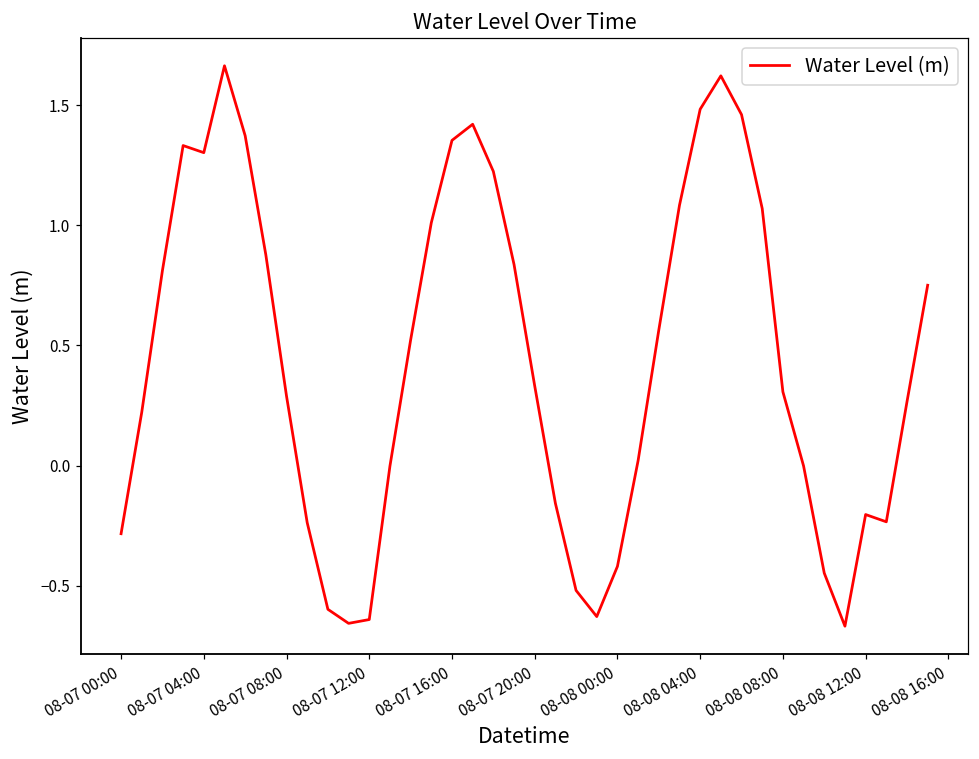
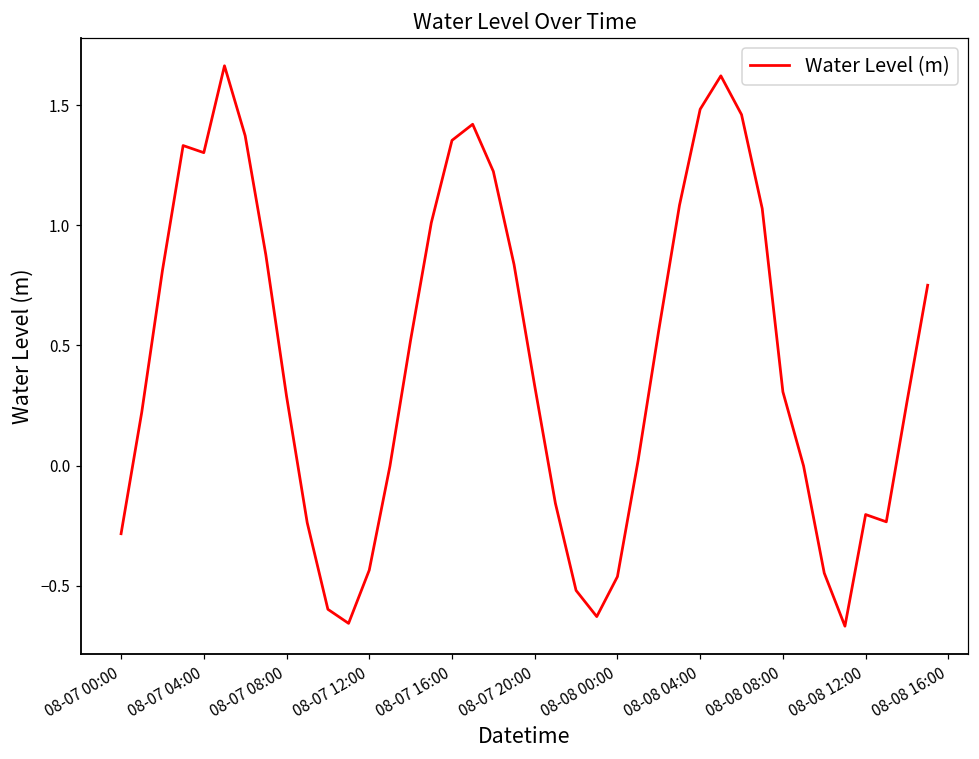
08-07 12:00: -0.64 -> -0.43
08-08 00:00: -0.42 -> -0.46
